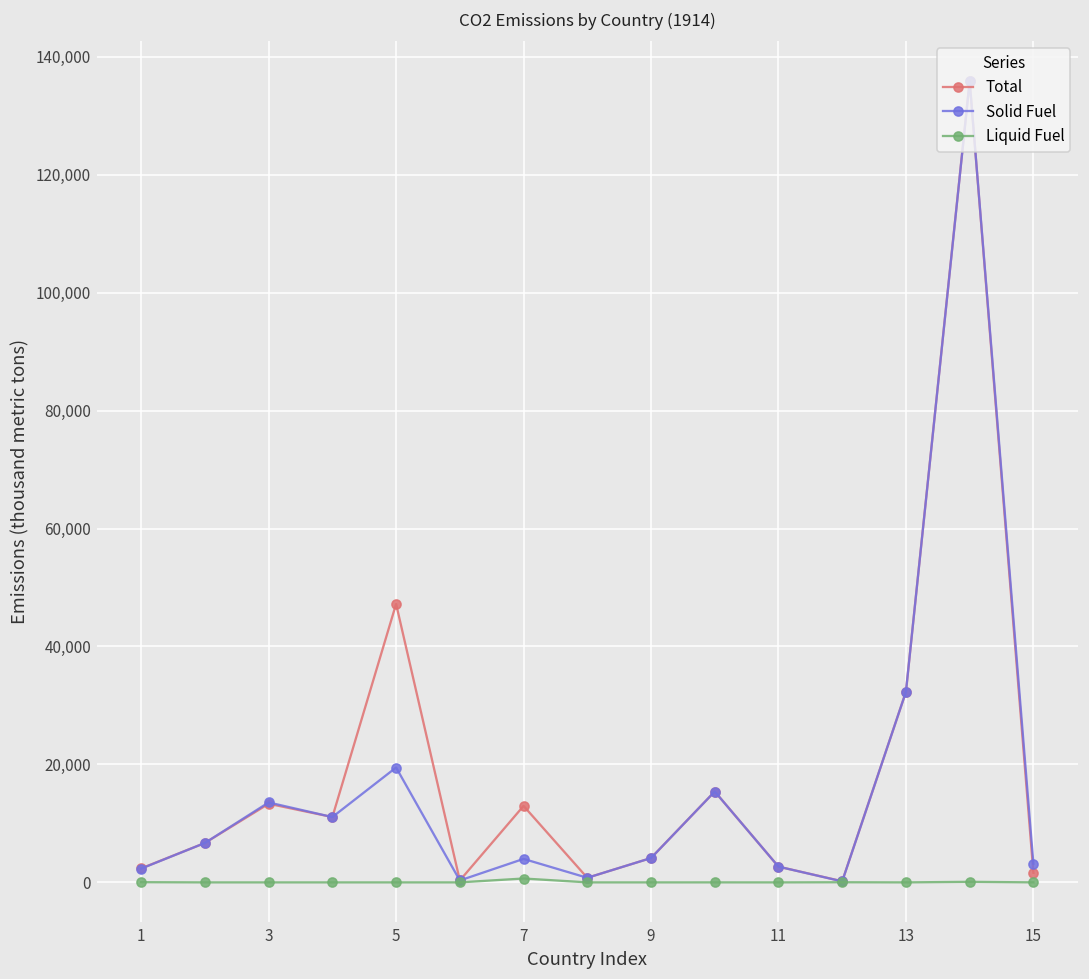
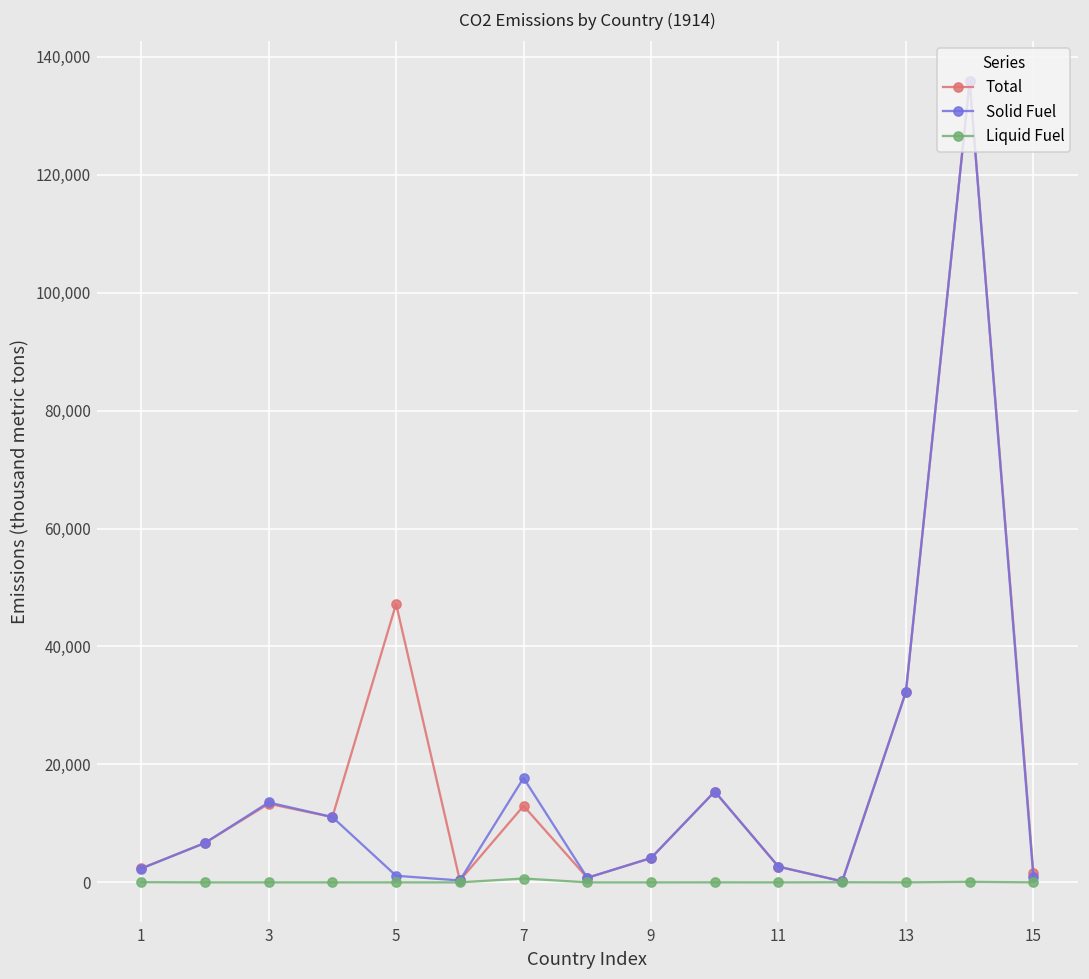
Solid Fuel, 5: 19,000 -> 1,000
Solid Fuel, 7: 4,000 -> 18,000
Solid Fuel, 15: 3,000 -> 1,000
